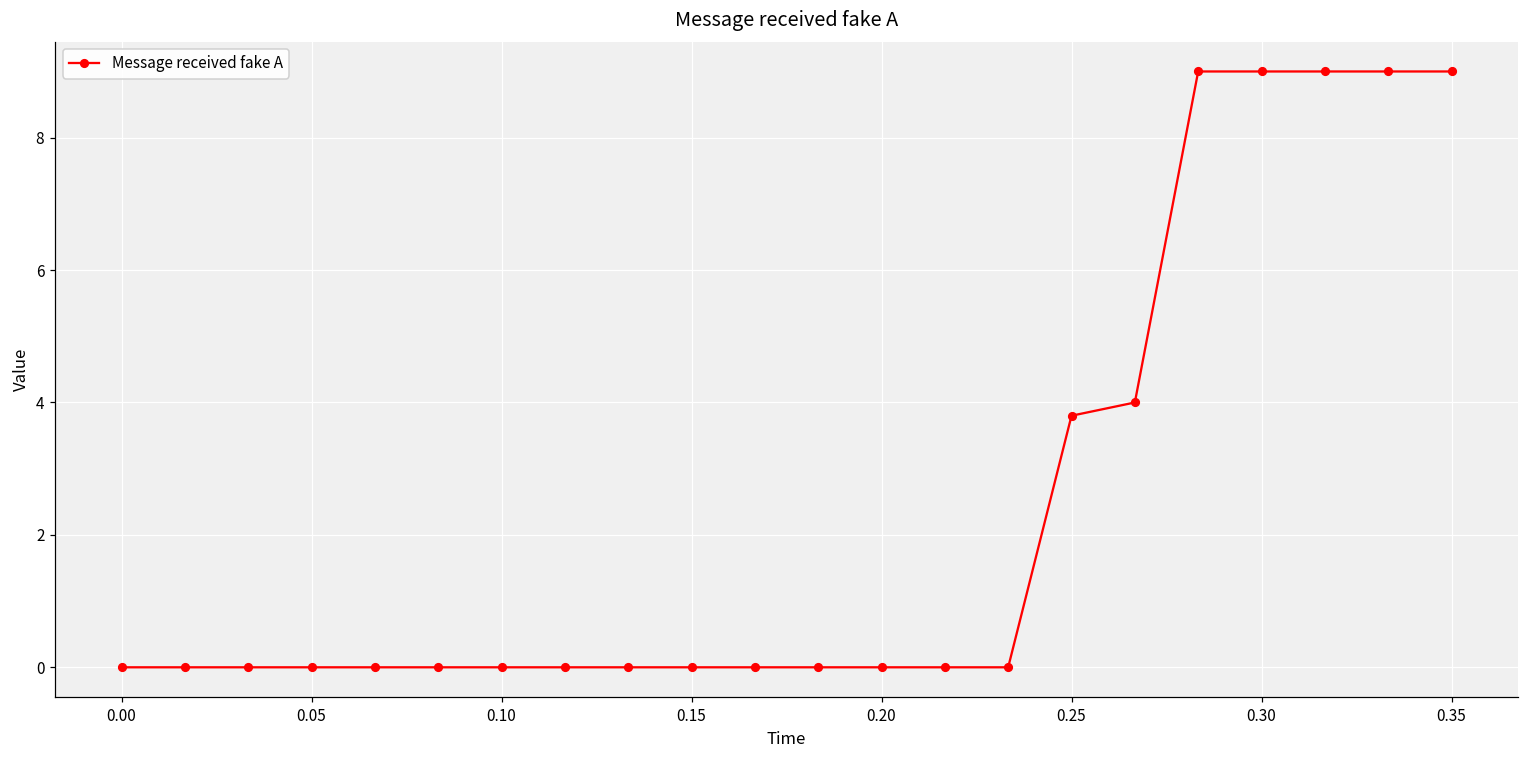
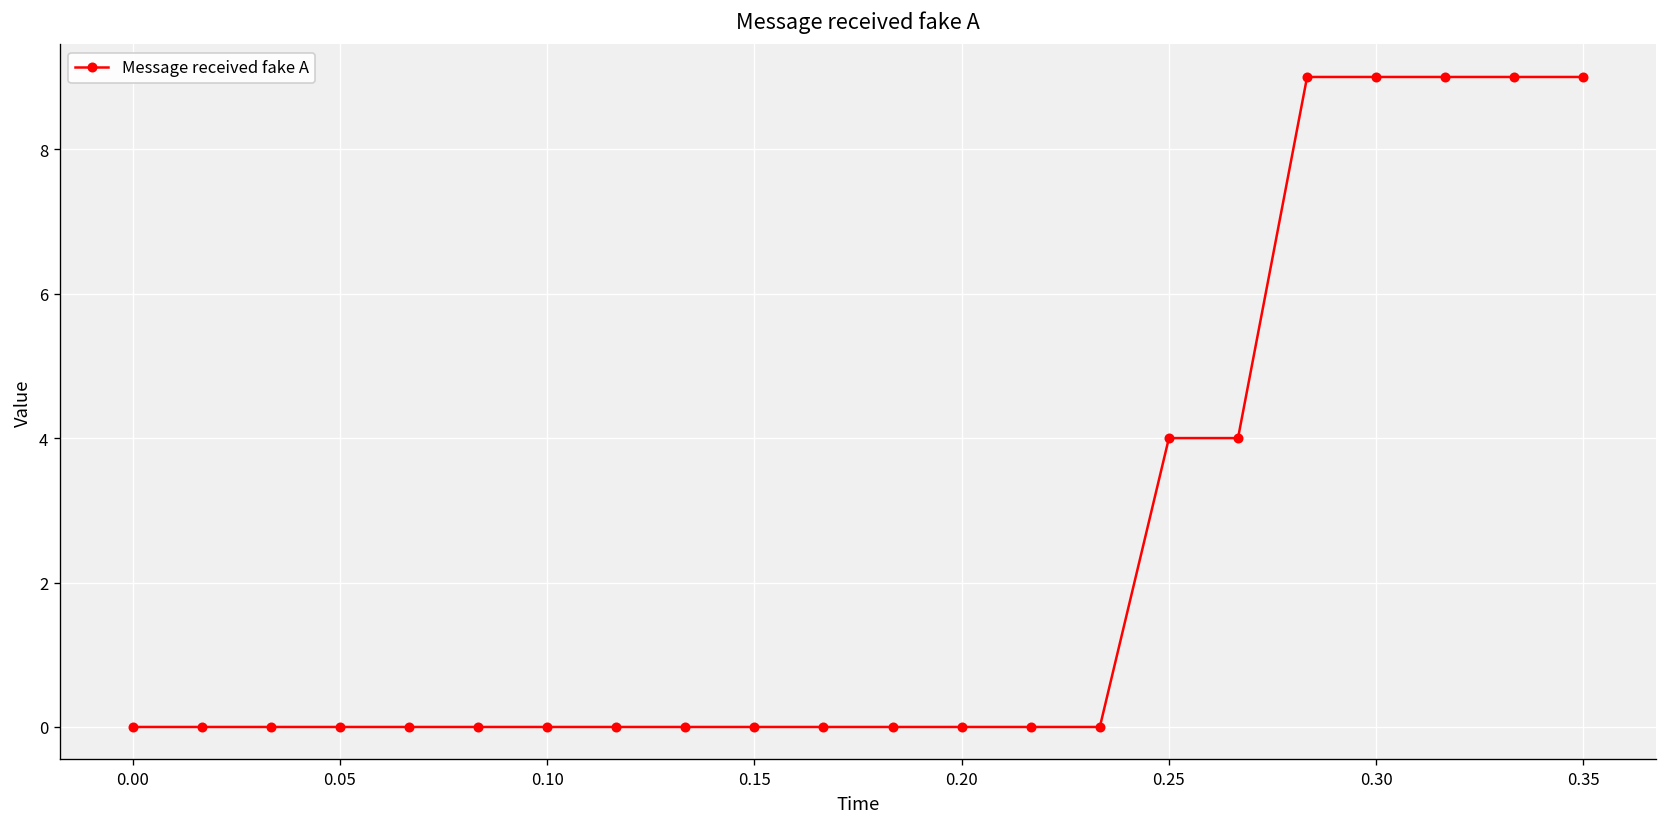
0.25: 3.8 -> 4.0
